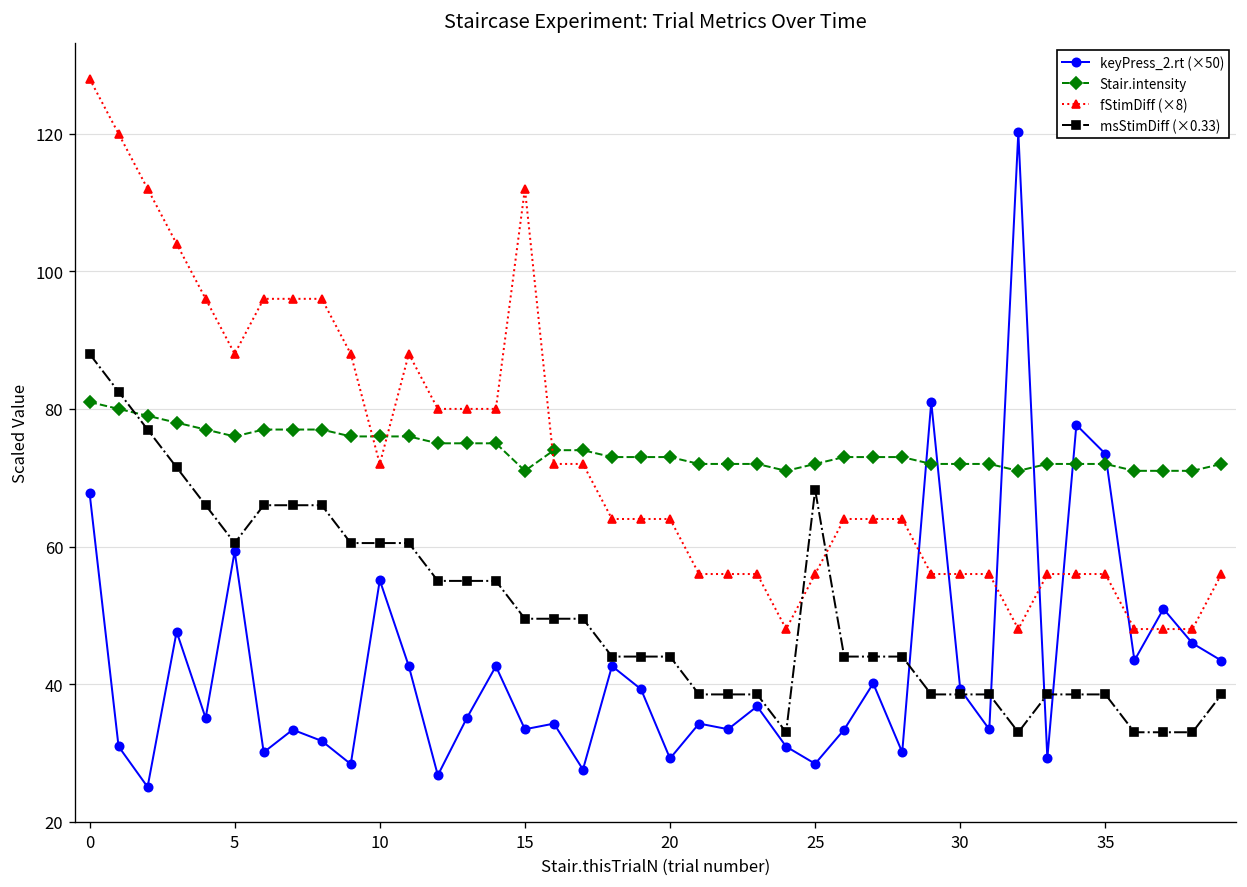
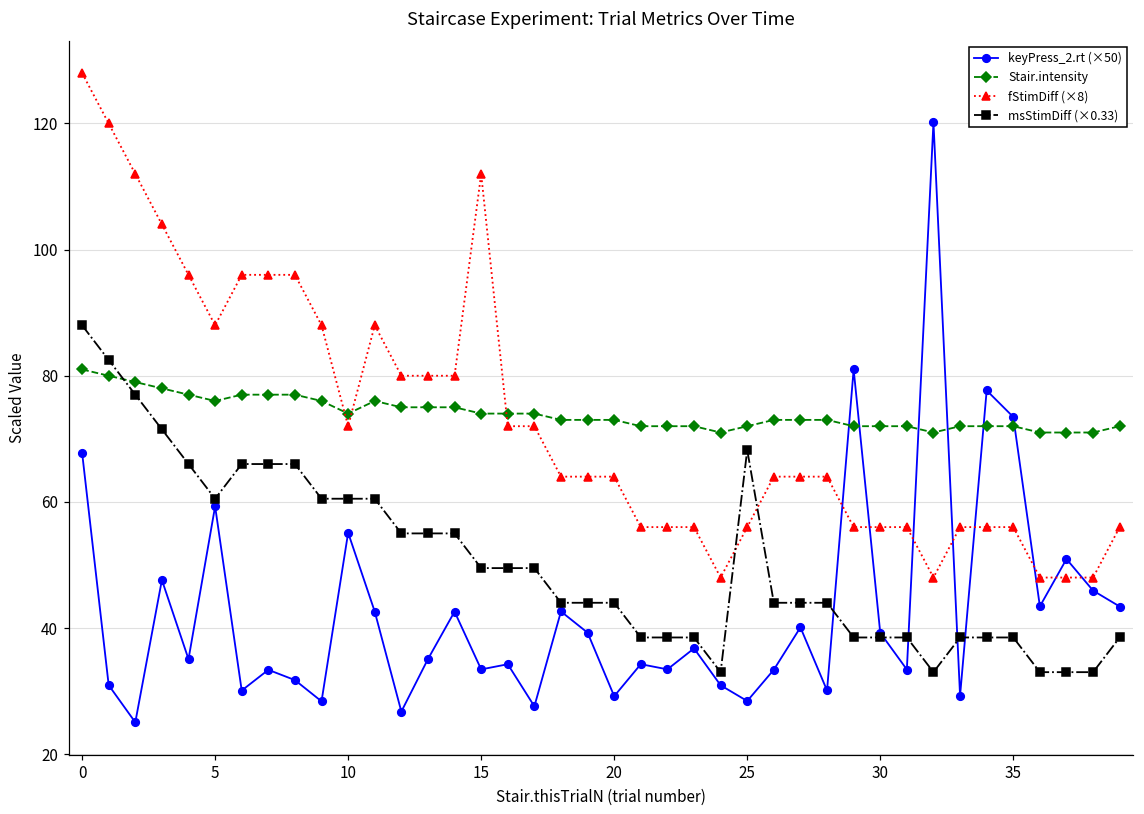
Stair.intensity, 10: 76 -> 74
Stair.intensity, 15: 71 -> 74
